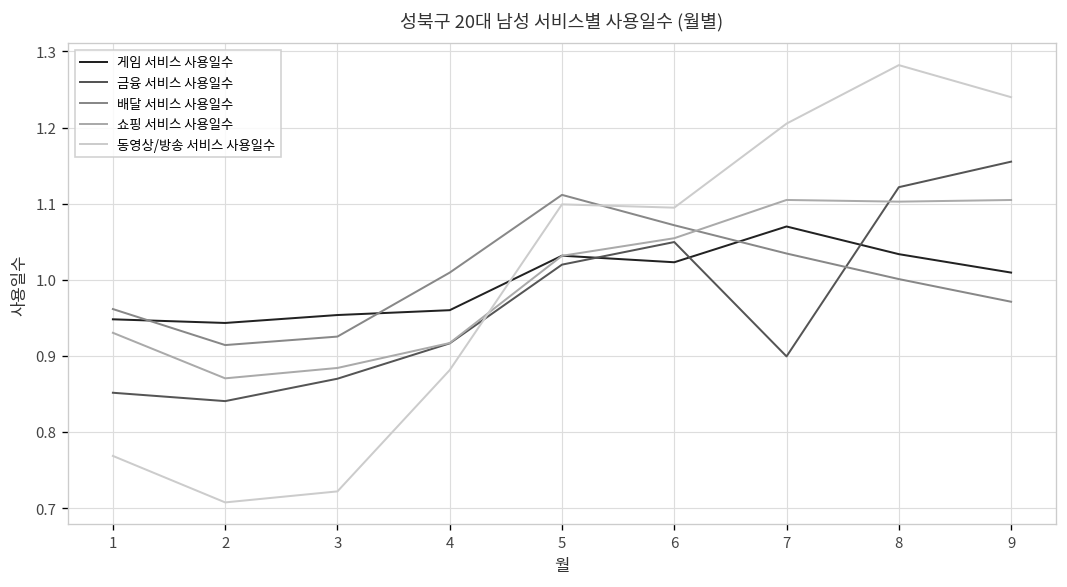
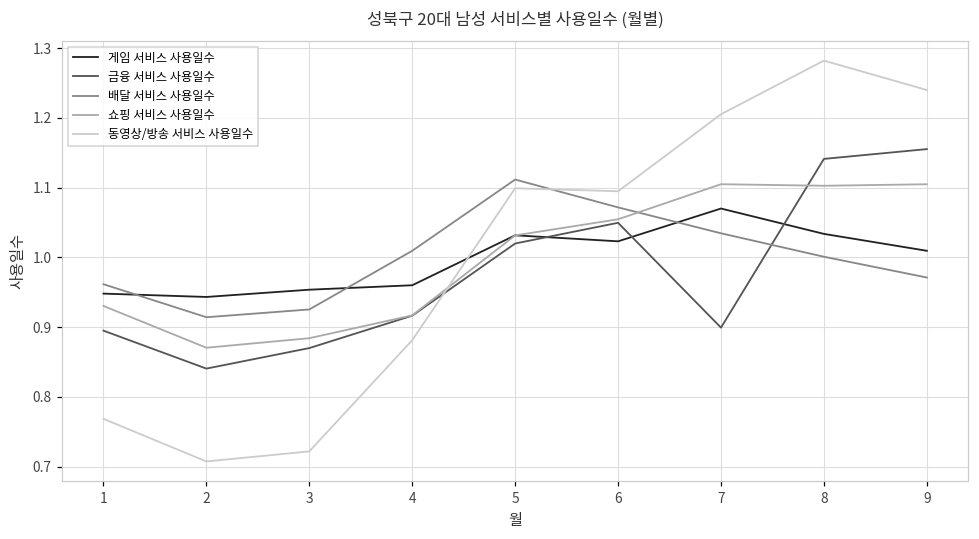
금융 서비스 사용일수, 1: 0.85 -> 0.89
금융 서비스 사용일수, 8: 1.12 -> 1.14
